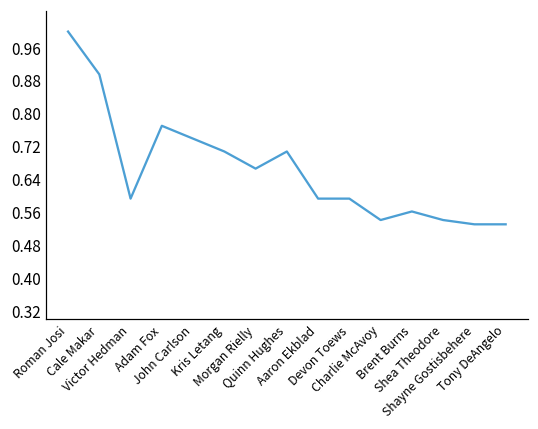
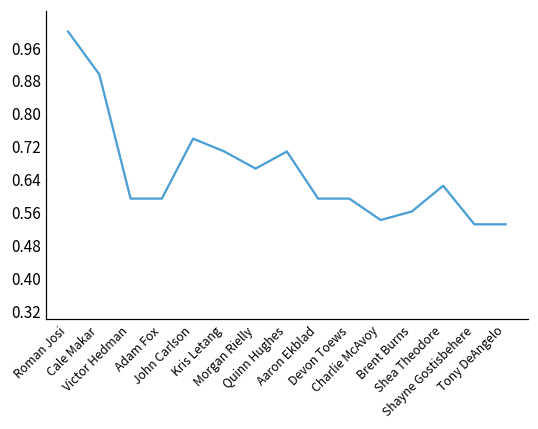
Adam Fox: 0.77 -> 0.59
Shea Theodore: 0.54 -> 0.63
